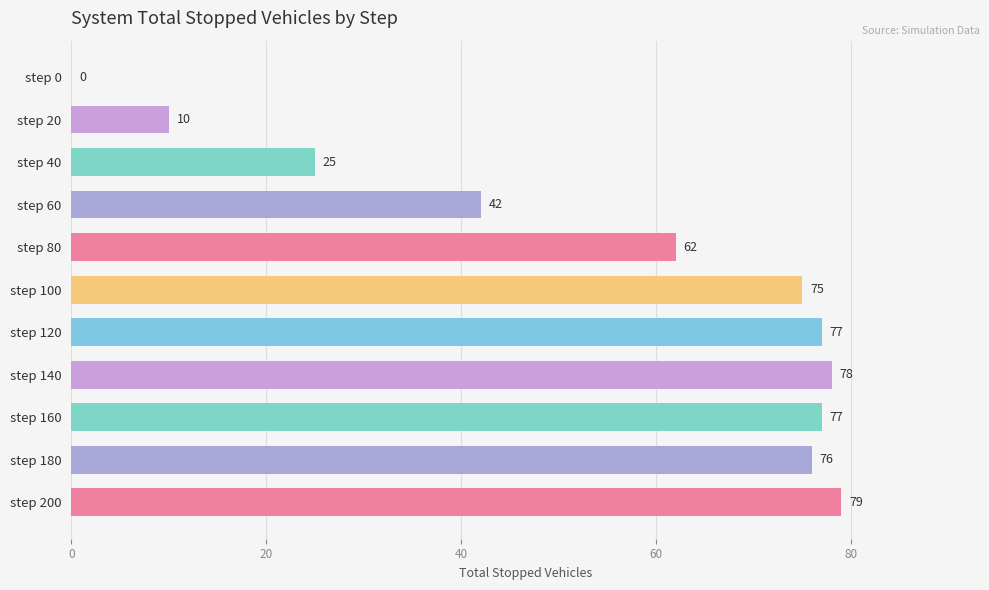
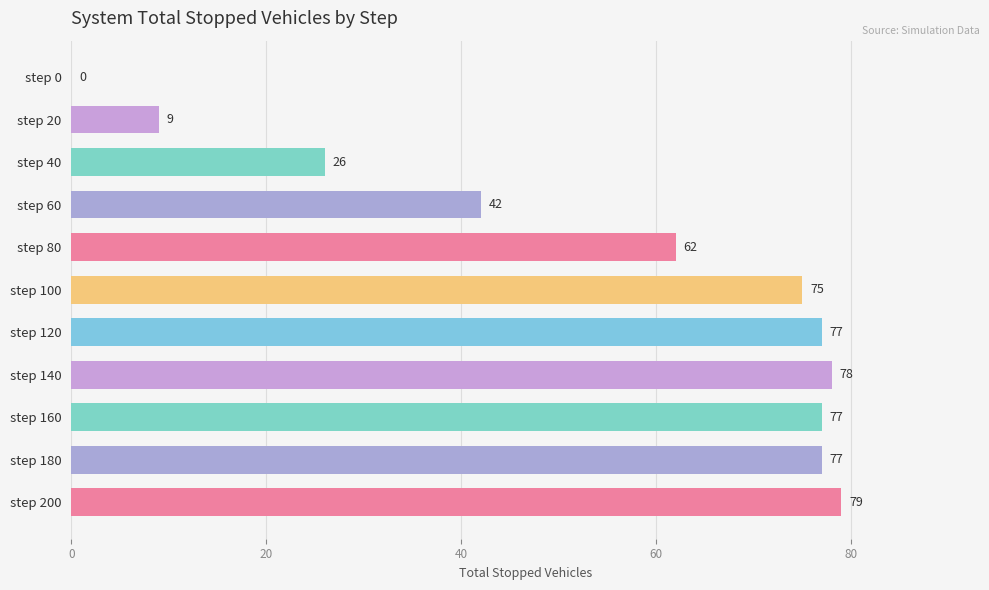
step 20: 10 -> 9
step 40: 25 -> 26
step 180: 76 -> 77
